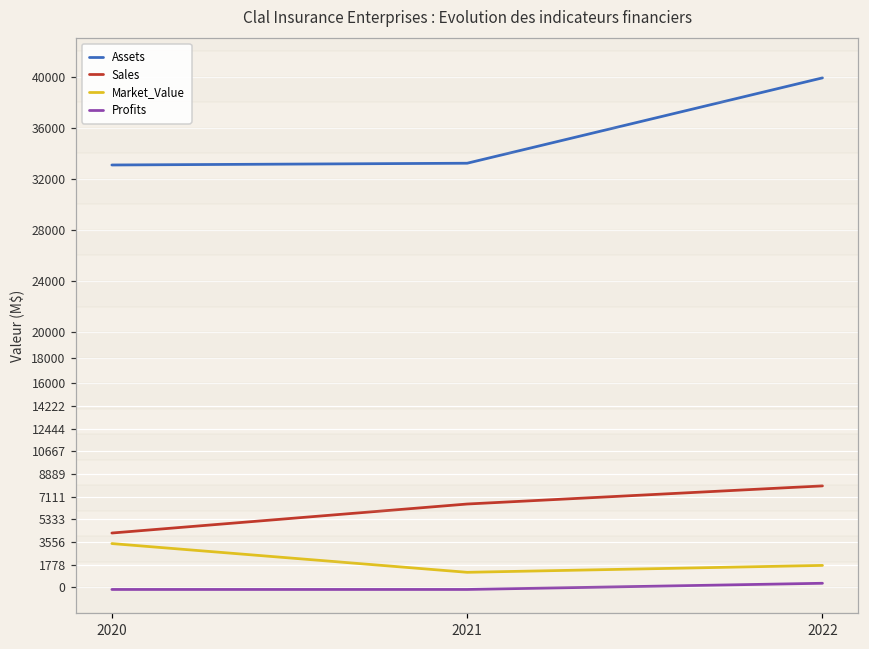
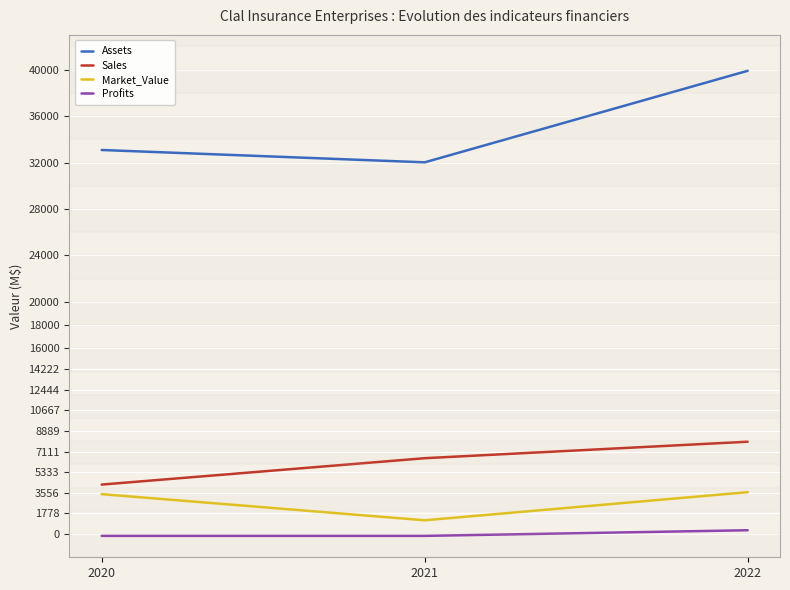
Assets, 2021: 33200 -> 32000
Market_Value, 2022: 1700 -> 3600
